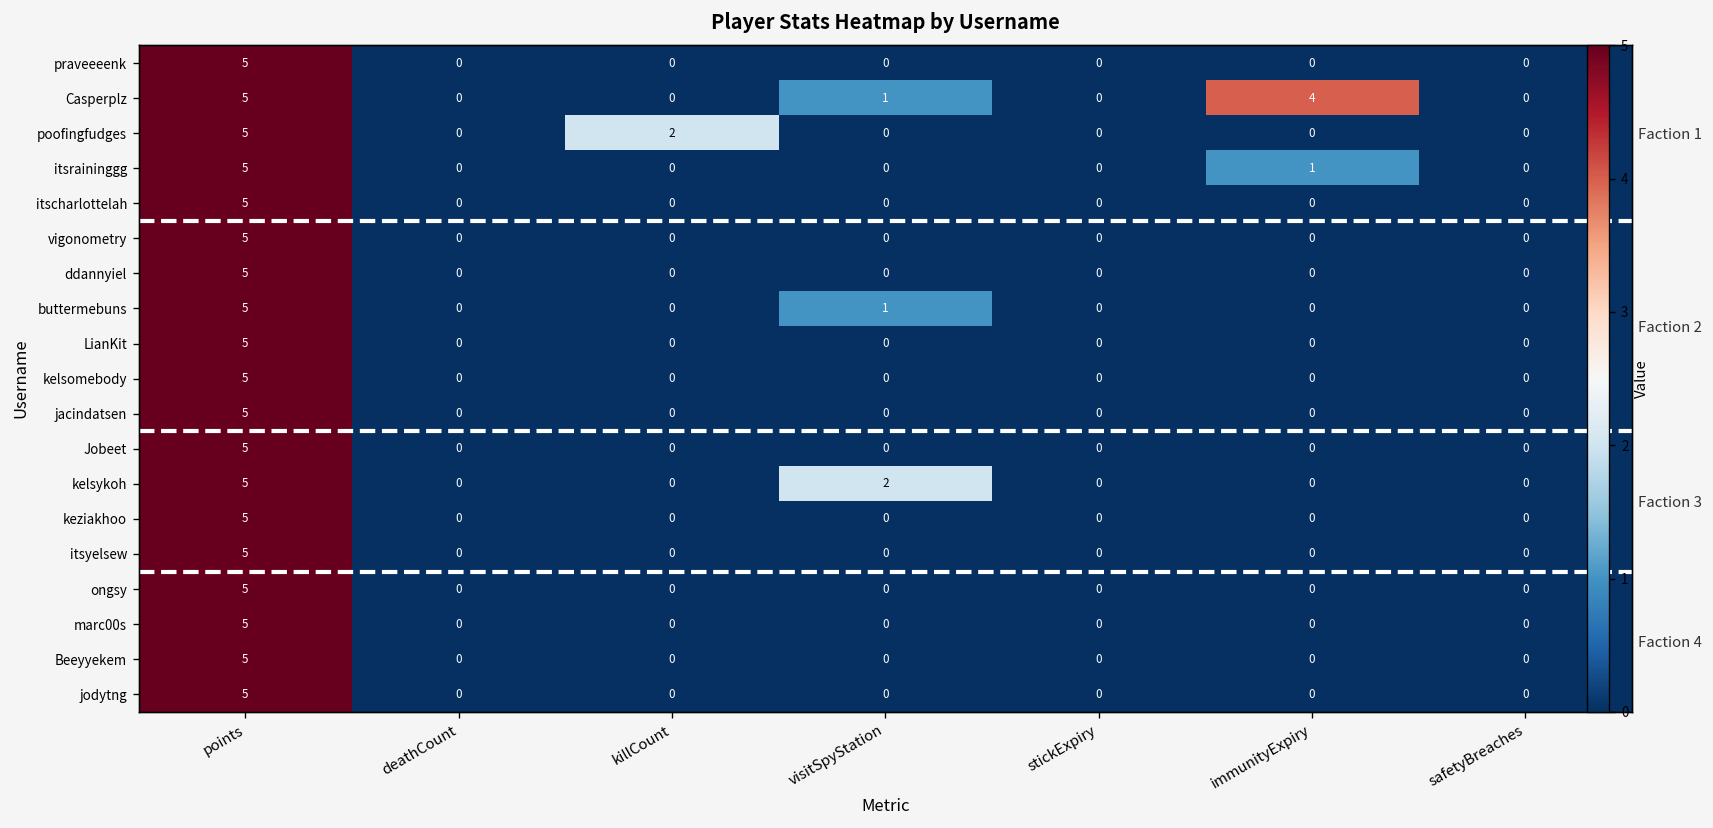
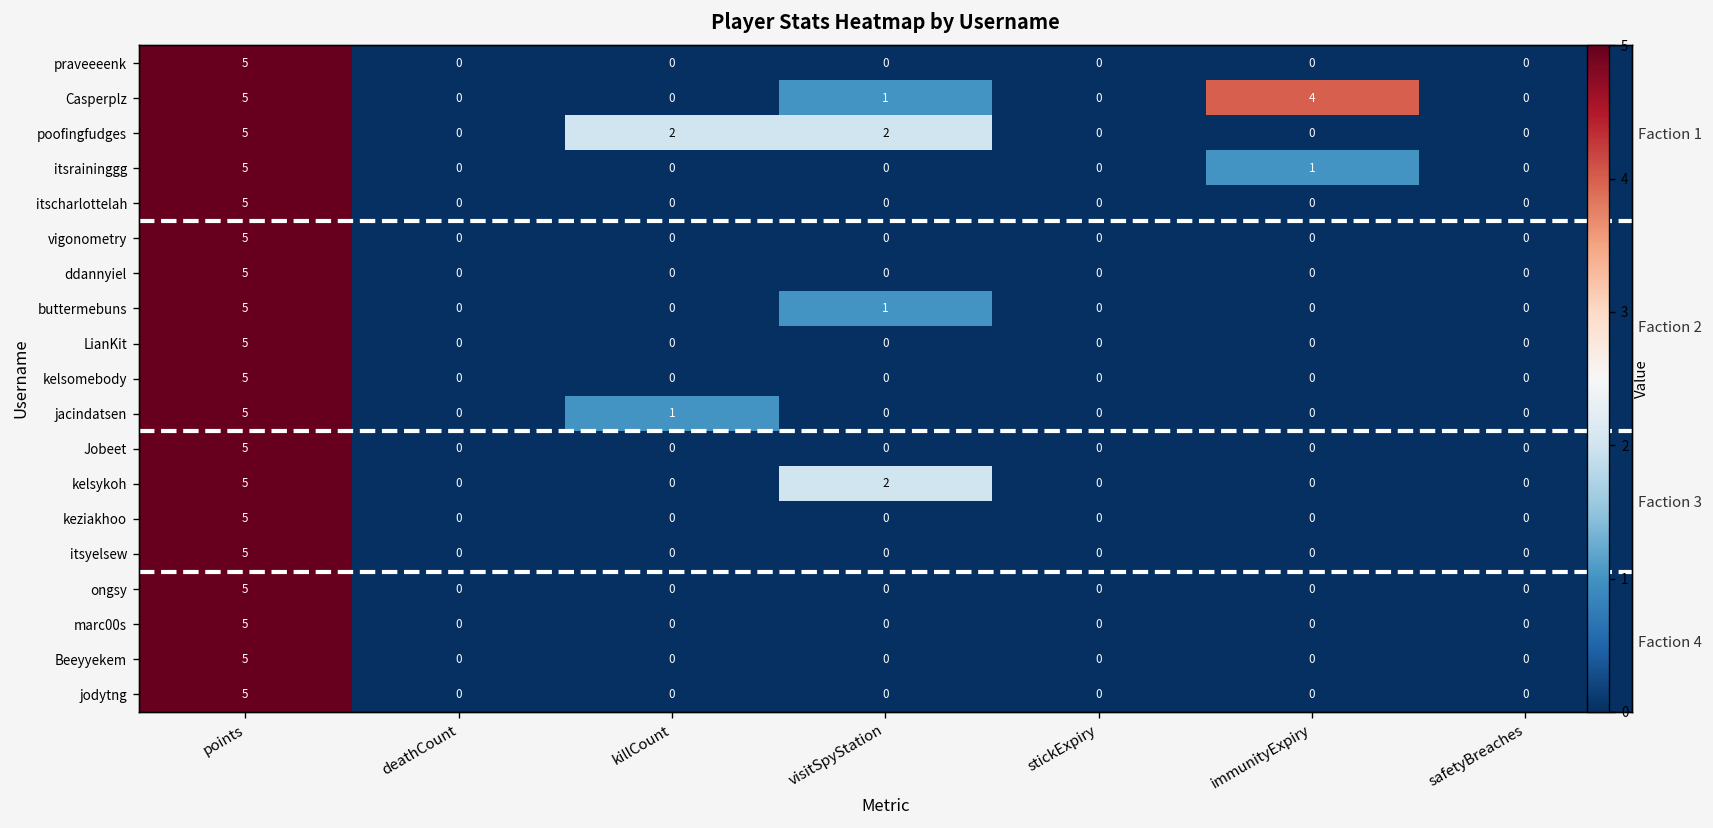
poofingfudges, visitSpyStation: 0 -> 2
jacindatsen, killCount: 0 -> 1
